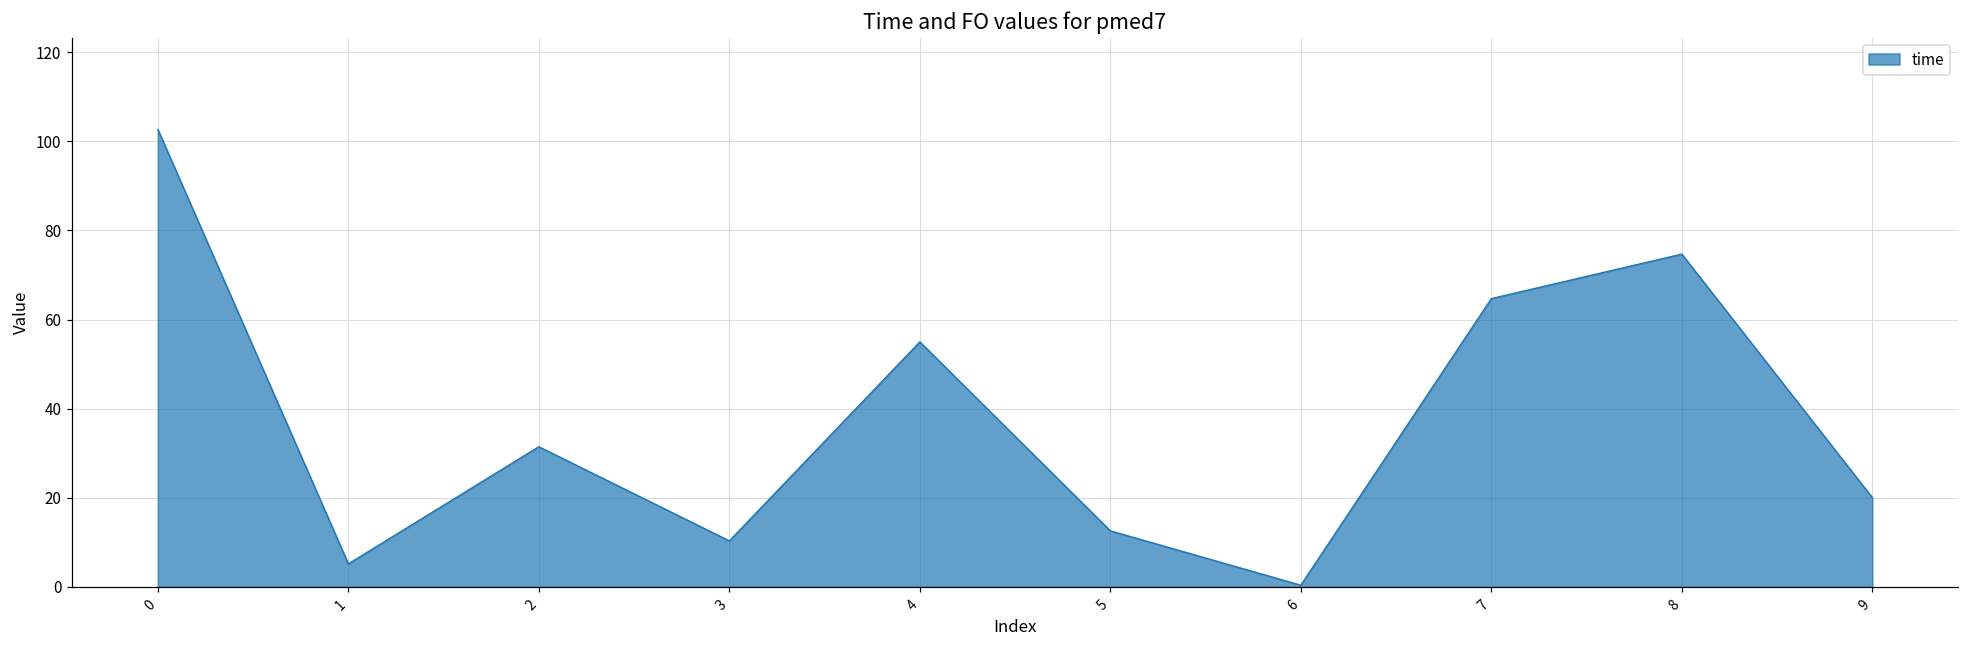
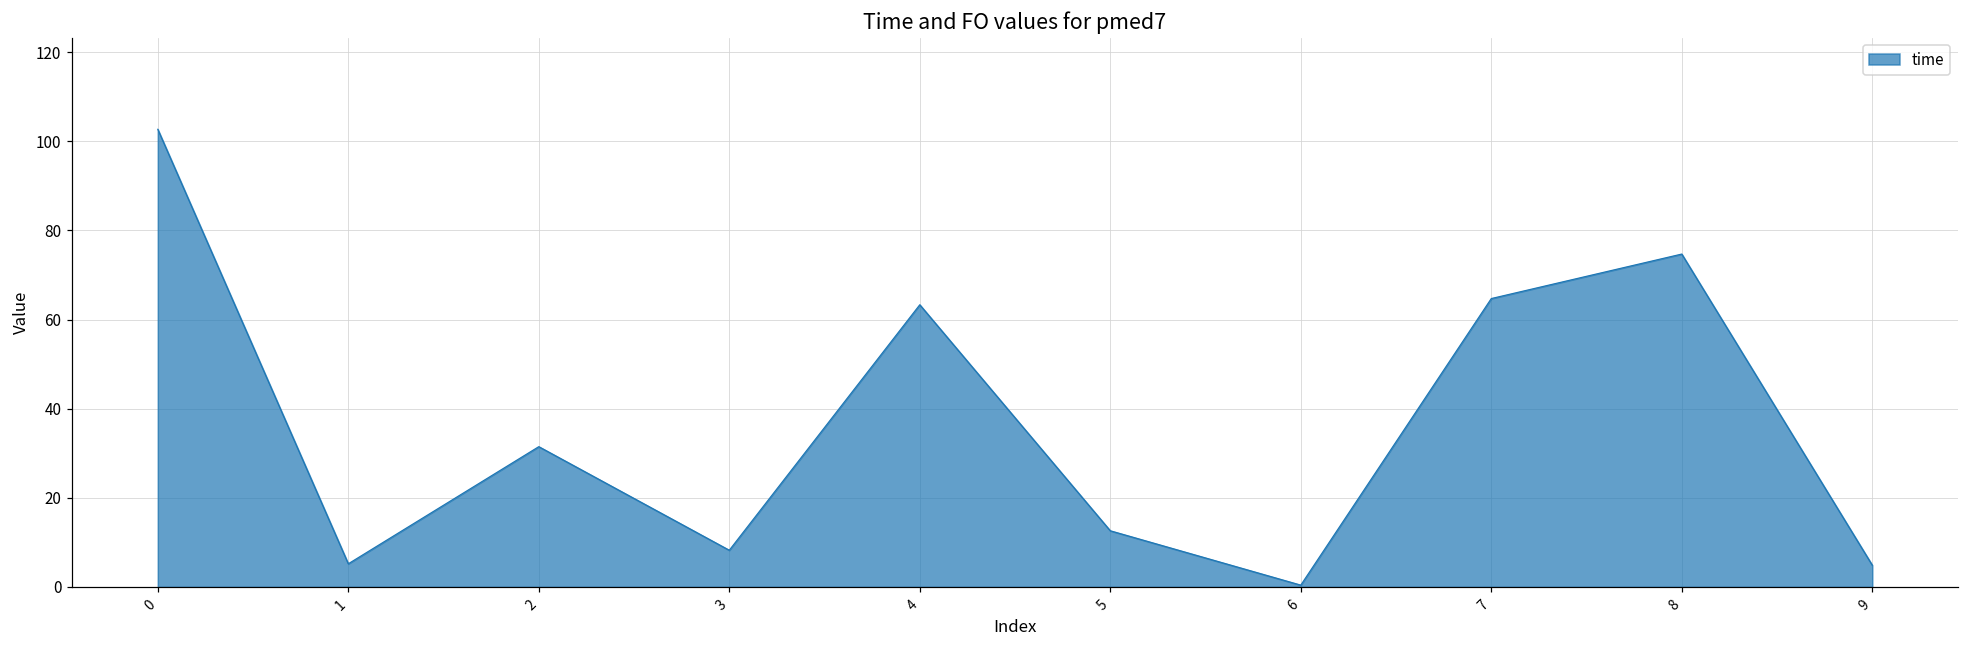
3: 10 -> 8
4: 55 -> 63
9: 20 -> 5
